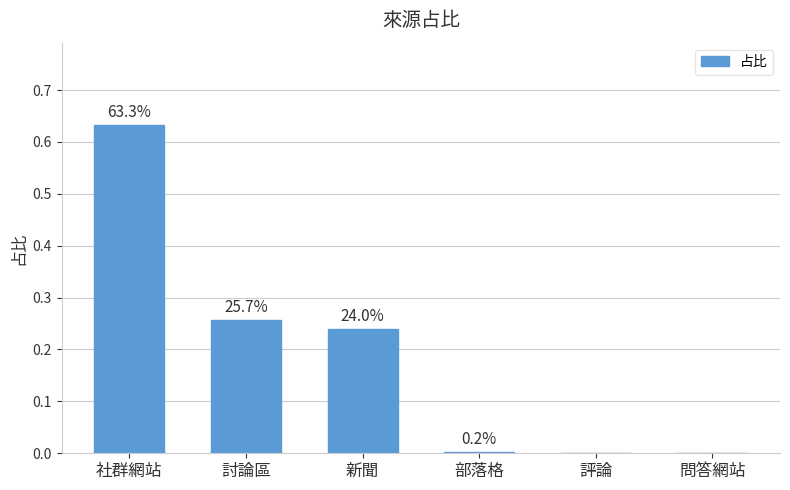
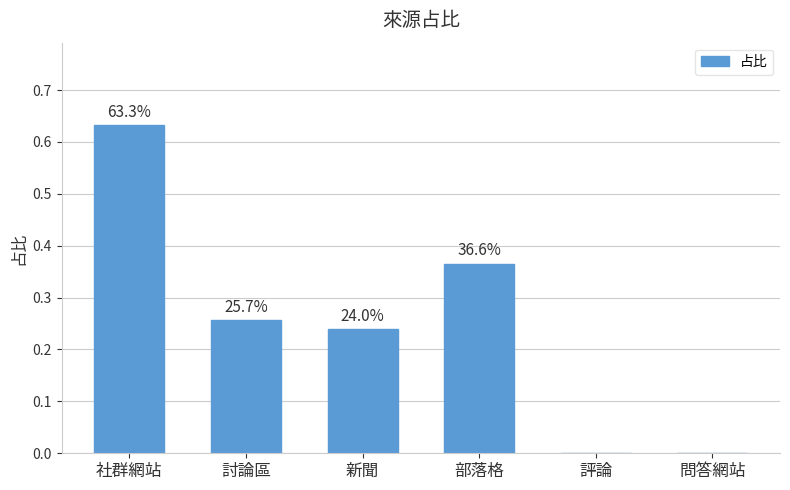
部落格: 0.2% -> 36.6%
